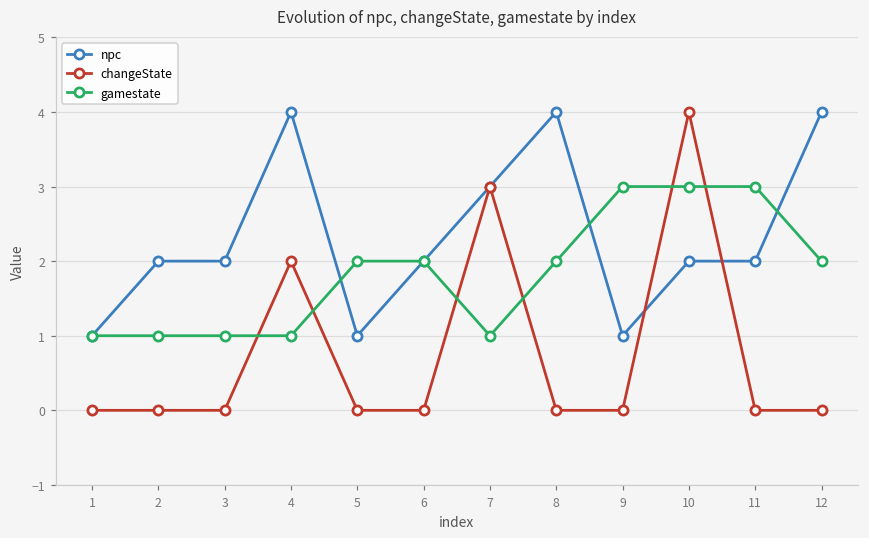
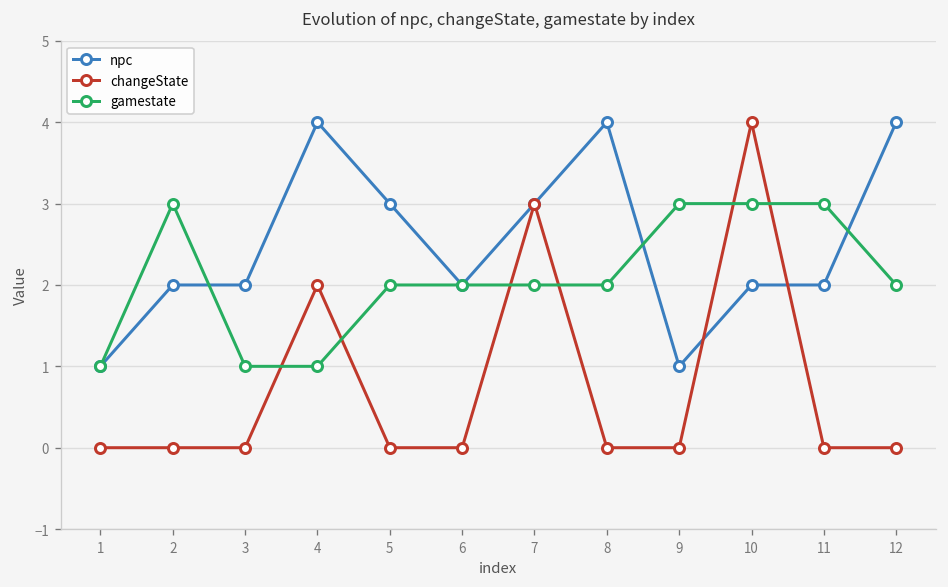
gamestate, 2: 1 -> 3
npc, 5: 1 -> 3
gamestate, 7: 1 -> 2
